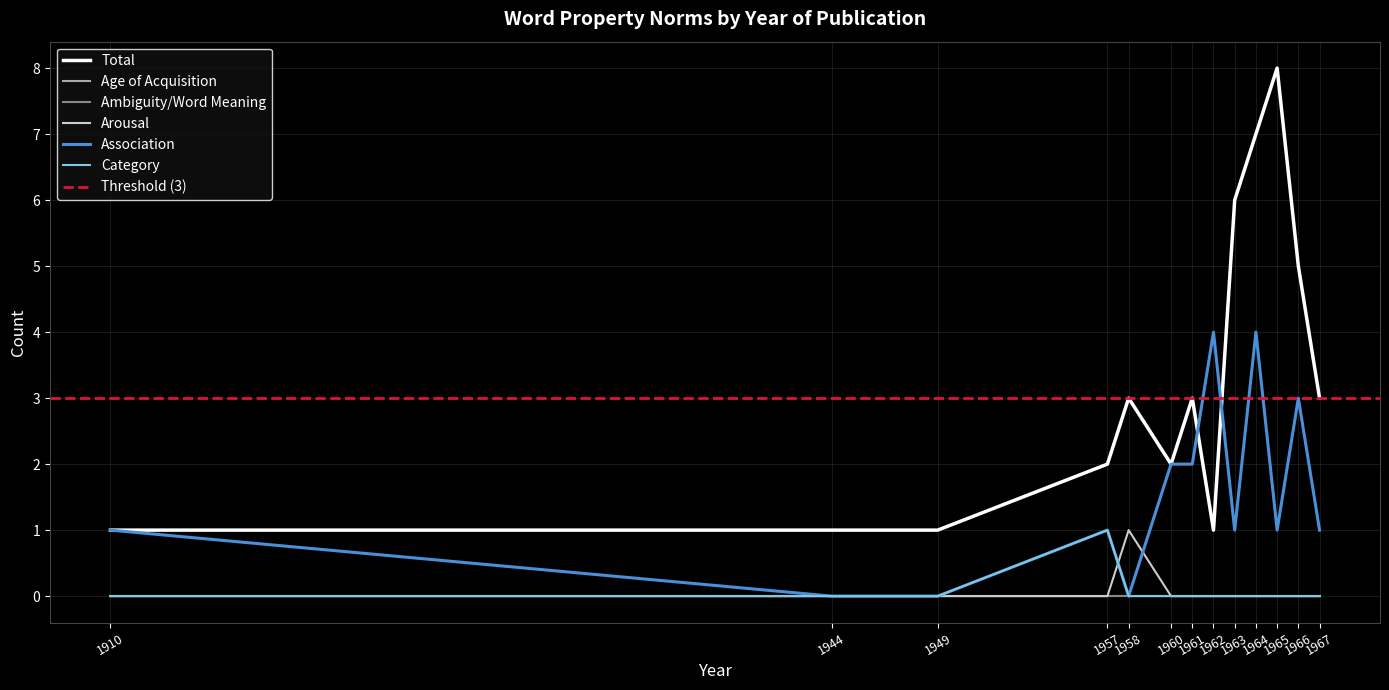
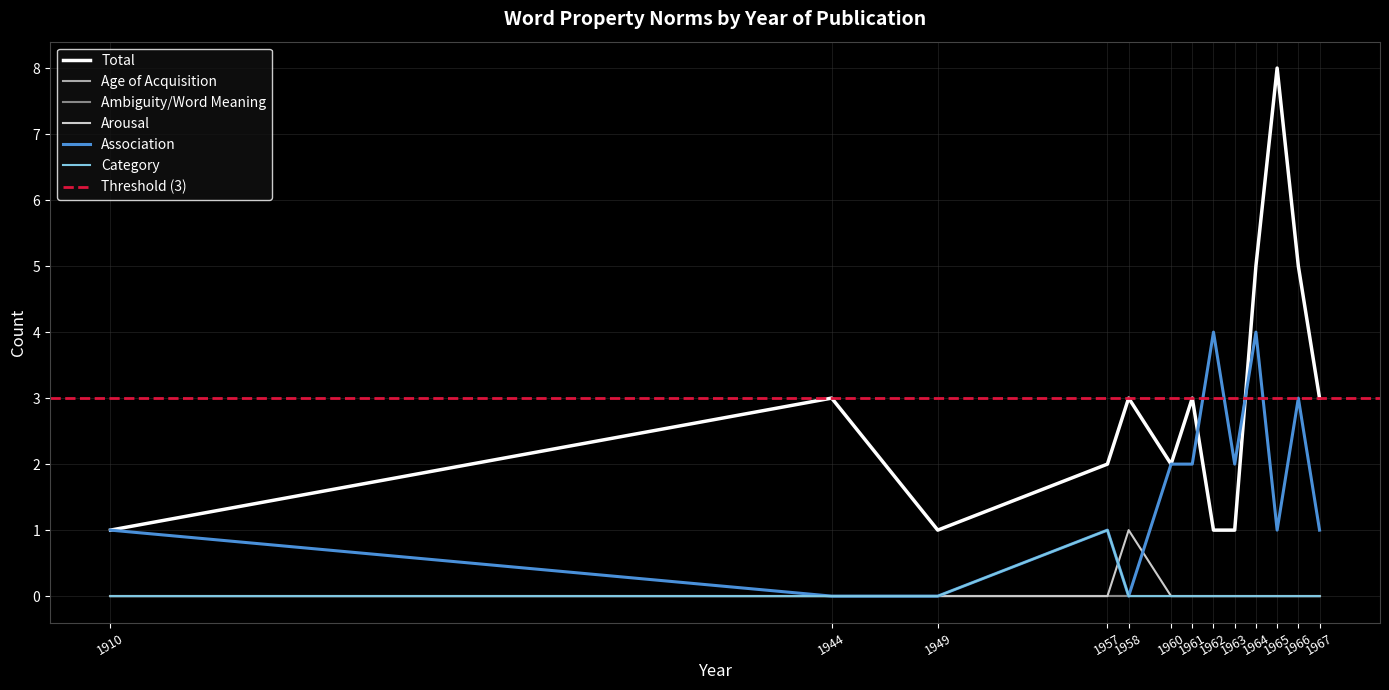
Total, 1944: 1 -> 3
Total, 1963: 6 -> 1
Association, 1963: 1 -> 2
Total, 1964: 7 -> 5
